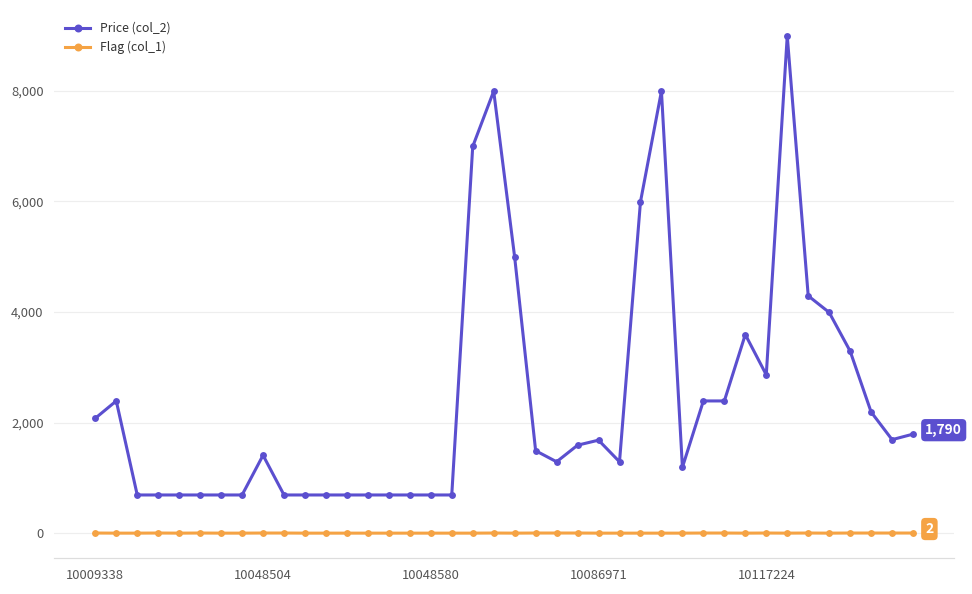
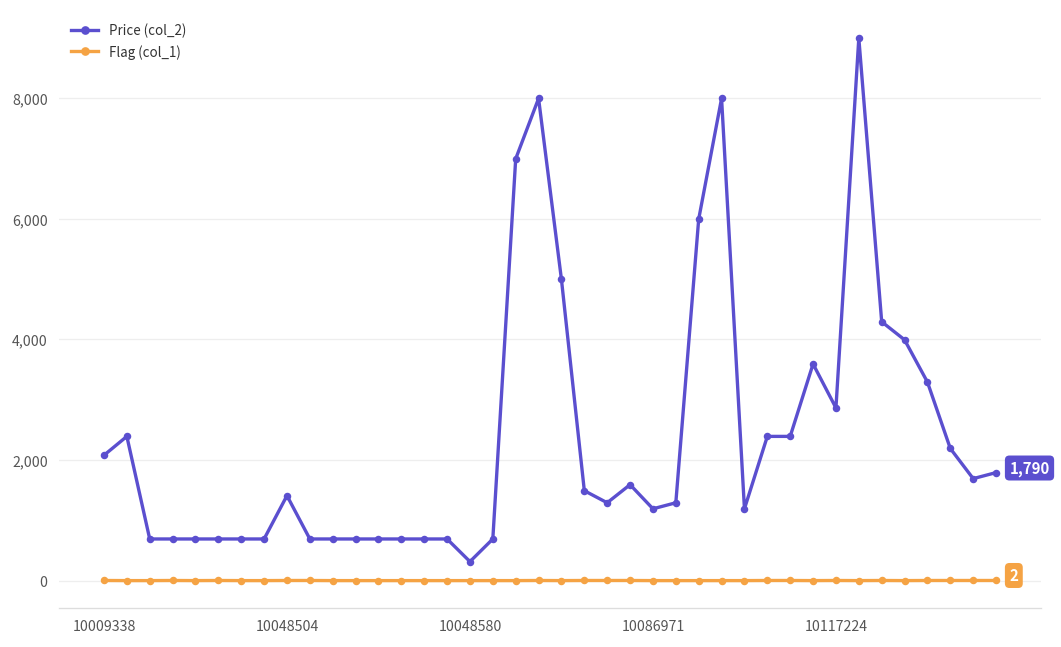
Price (col_2), 10048580: 700 -> 300
Price (col_2), 10086971: 1,700 -> 1,200
